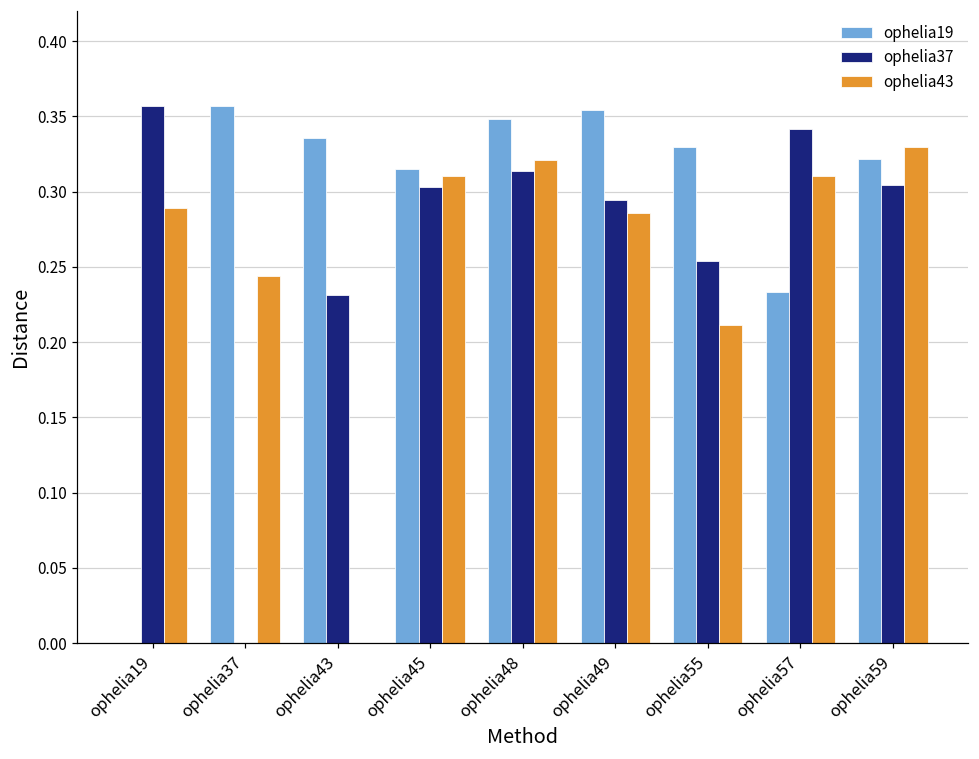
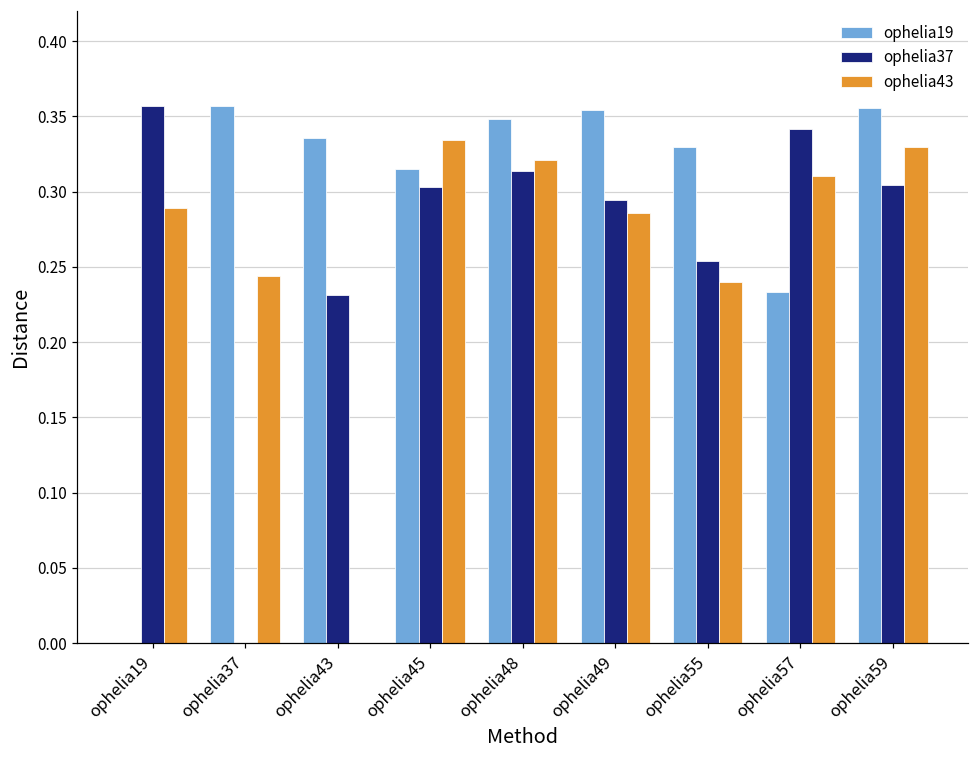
ophelia43, ophelia45: 0.310 -> 0.334
ophelia43, ophelia55: 0.211 -> 0.240
ophelia19, ophelia59: 0.322 -> 0.355
